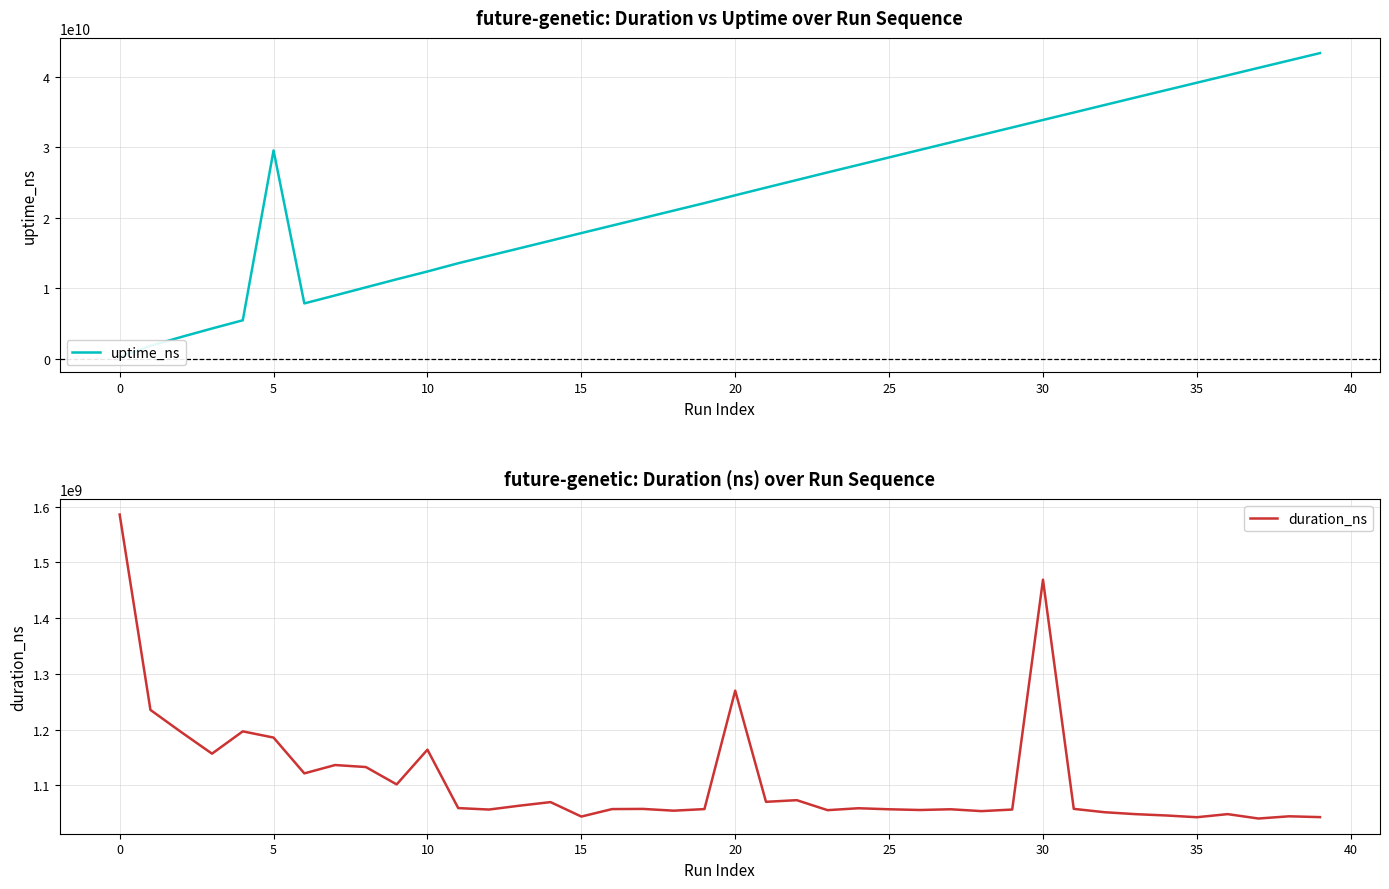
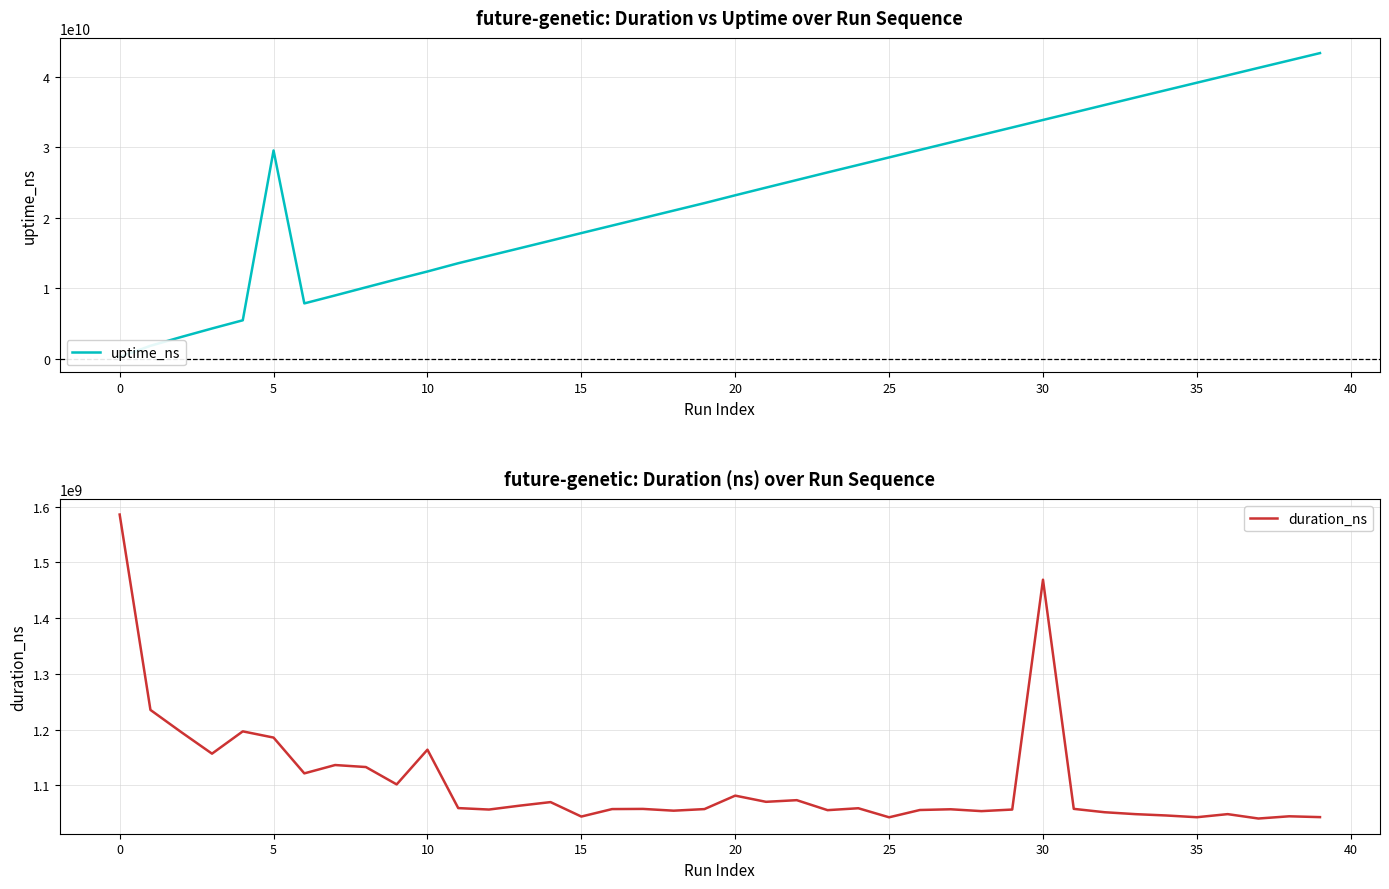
future-genetic: Duration (ns) over Run Sequence, 20: 1270000000 -> 1080000000
future-genetic: Duration (ns) over Run Sequence, 25: 1060000000 -> 1040000000
